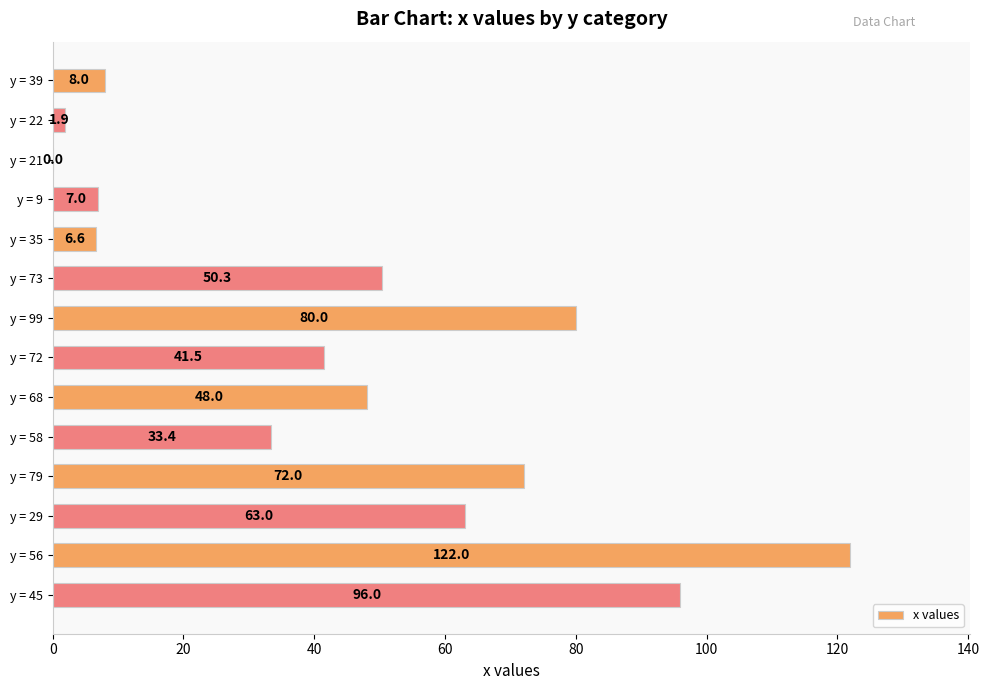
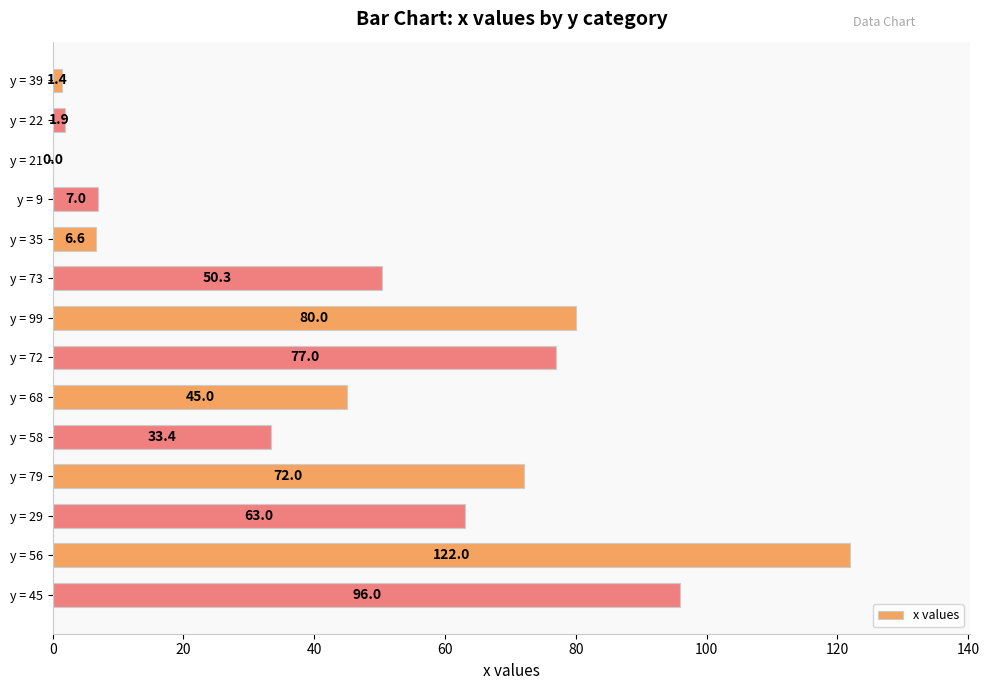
y = 39: 8.0 -> 1.4
y = 72: 41.5 -> 77.0
y = 68: 48.0 -> 45.0
